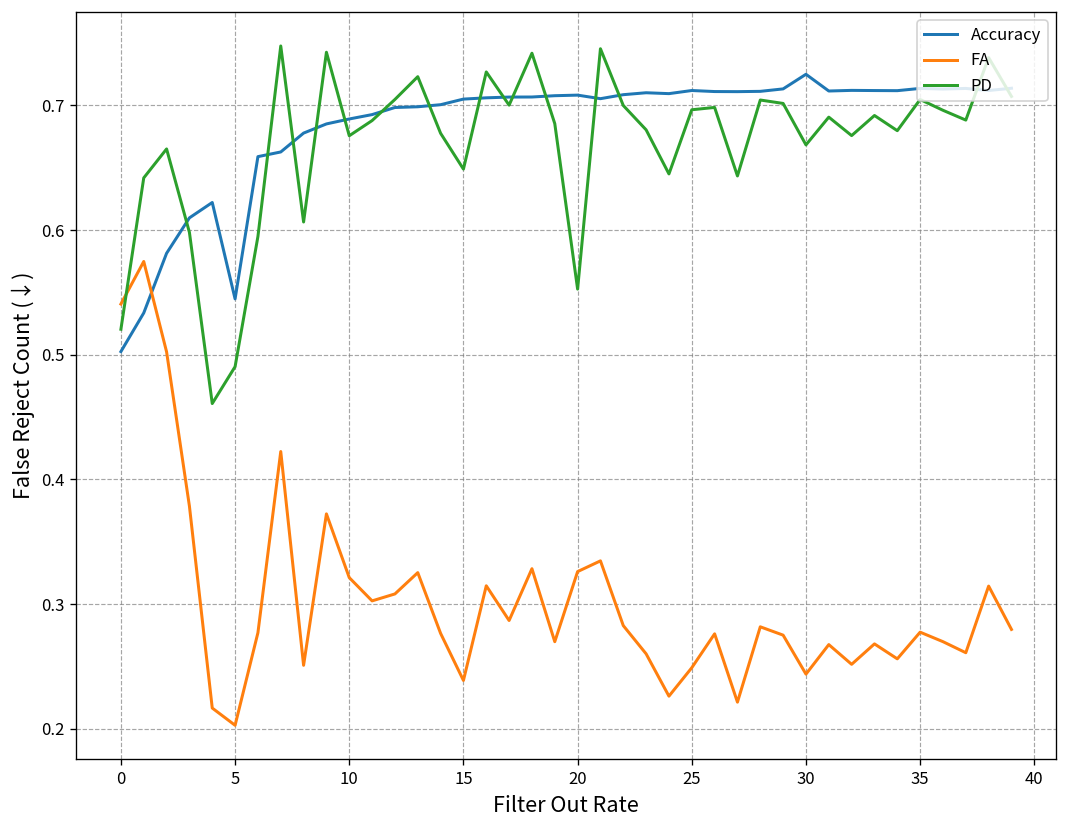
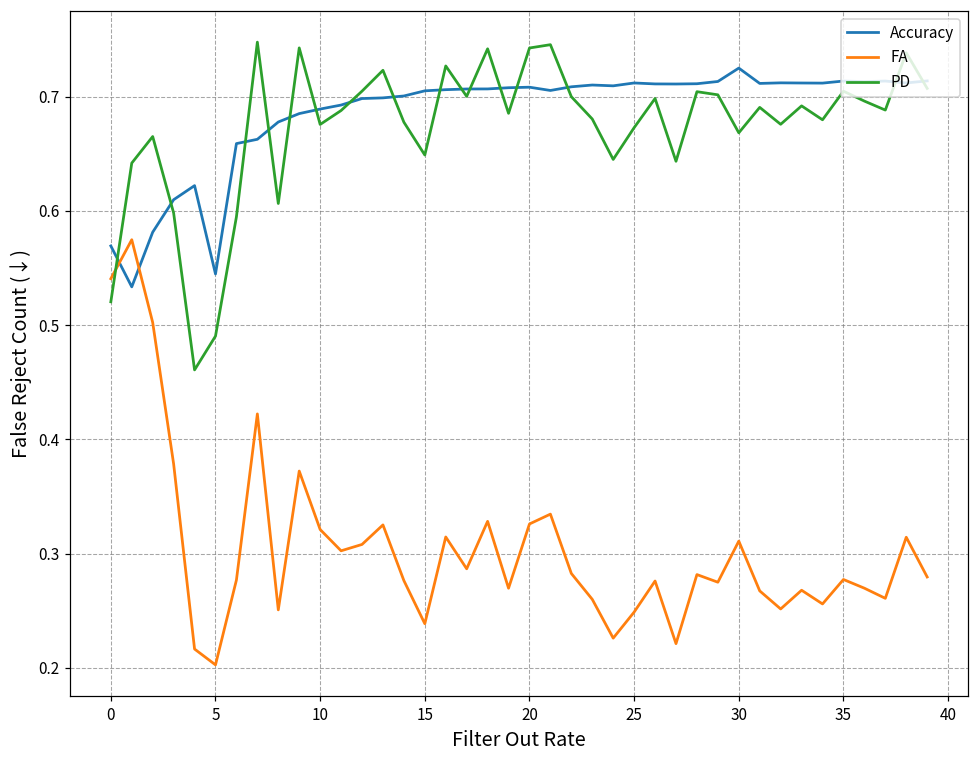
Accuracy, 0: 0.503 -> 0.569
PD, 20: 0.553 -> 0.743
PD, 25: 0.697 -> 0.673
FA, 30: 0.244 -> 0.311
